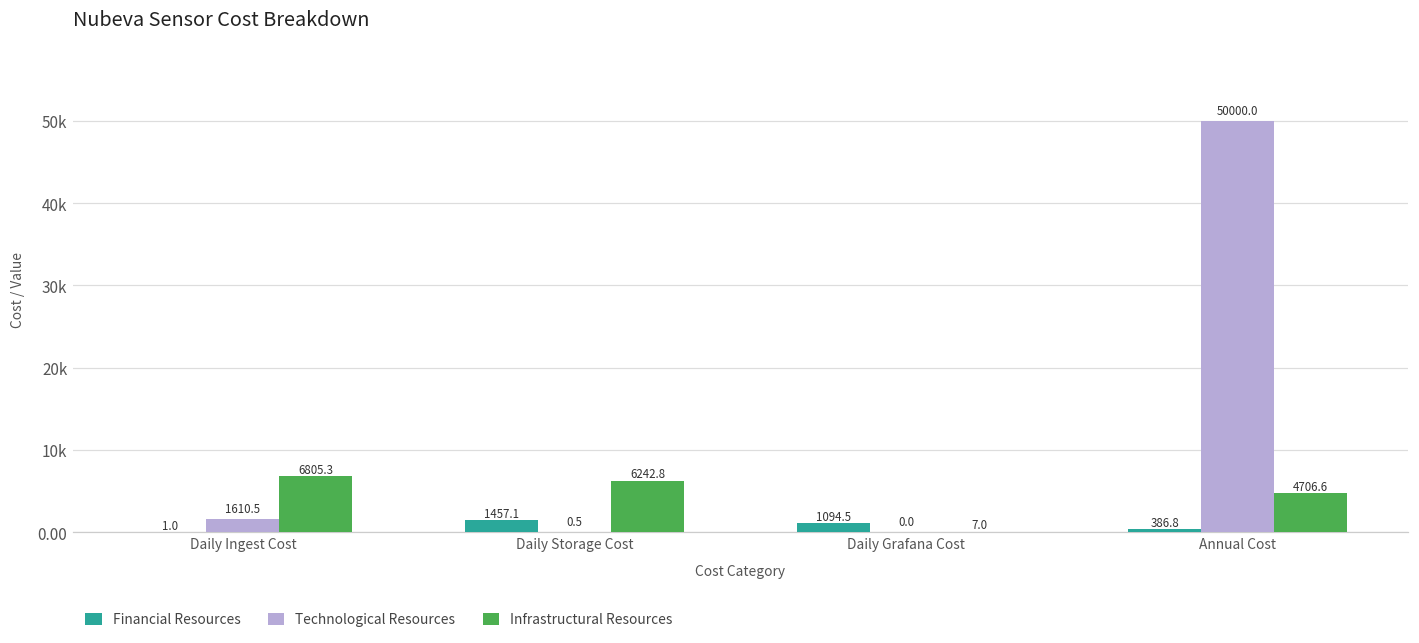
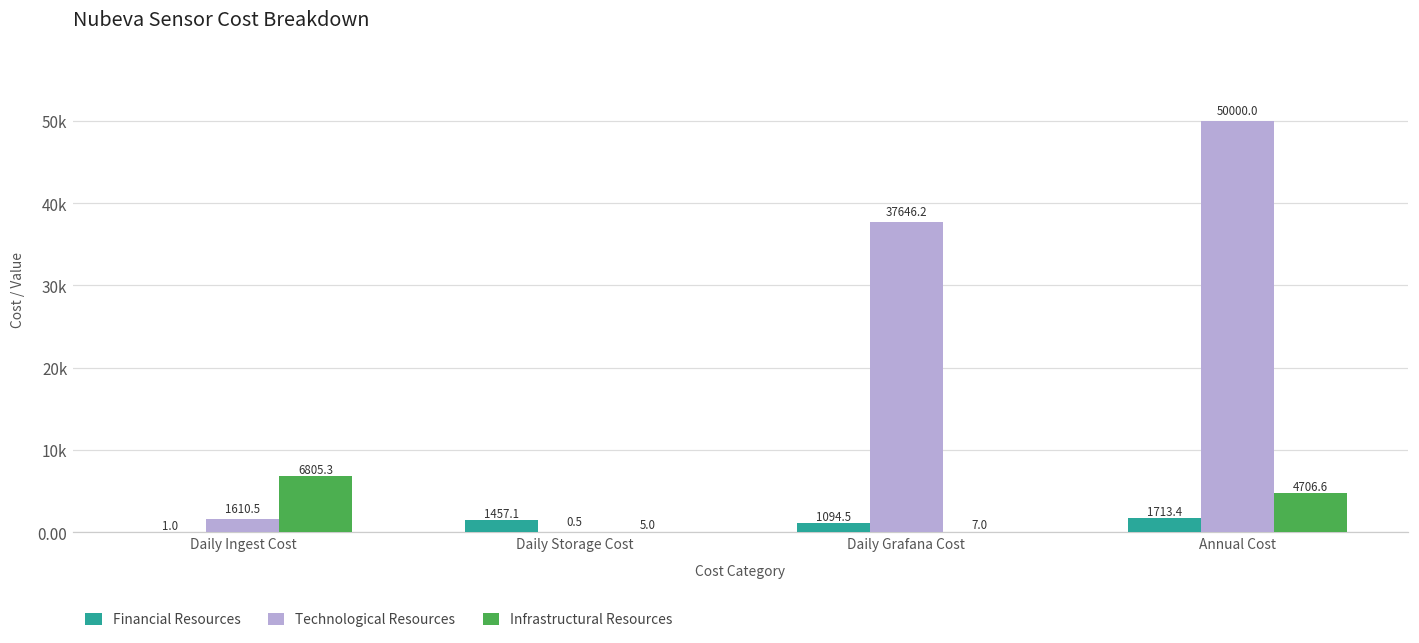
Infrastructural Resources, Daily Storage Cost: 6242.8 -> 5.0
Technological Resources, Daily Grafana Cost: 0.0 -> 37646.2
Financial Resources, Annual Cost: 386.8 -> 1713.4
